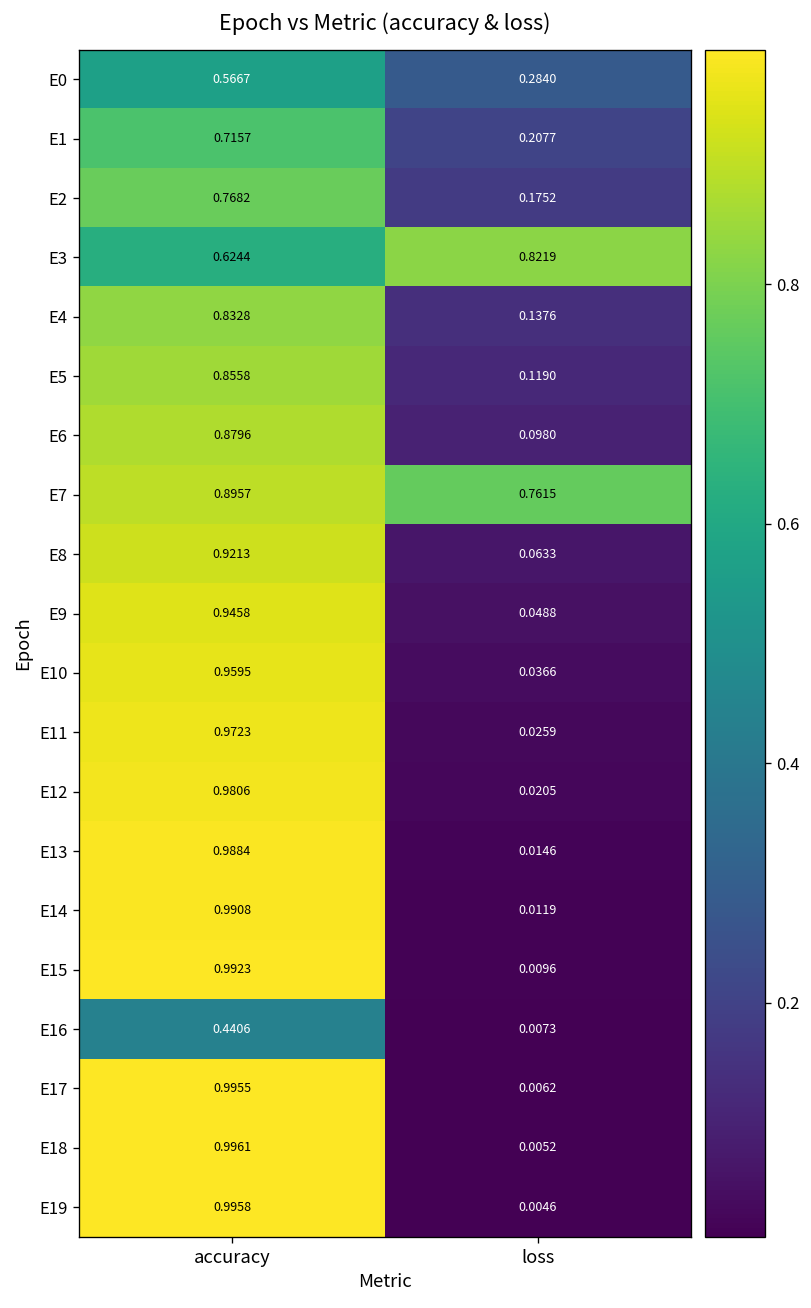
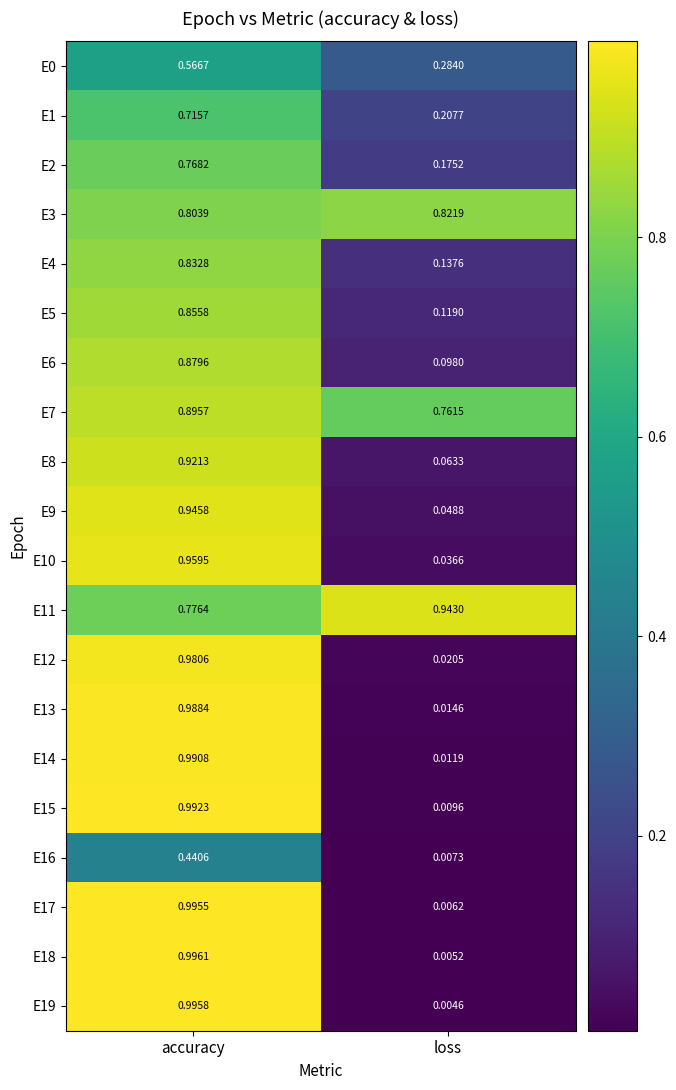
E3, accuracy: 0.6244 -> 0.8039
E11, accuracy: 0.9723 -> 0.7764
E11, loss: 0.0259 -> 0.9430
